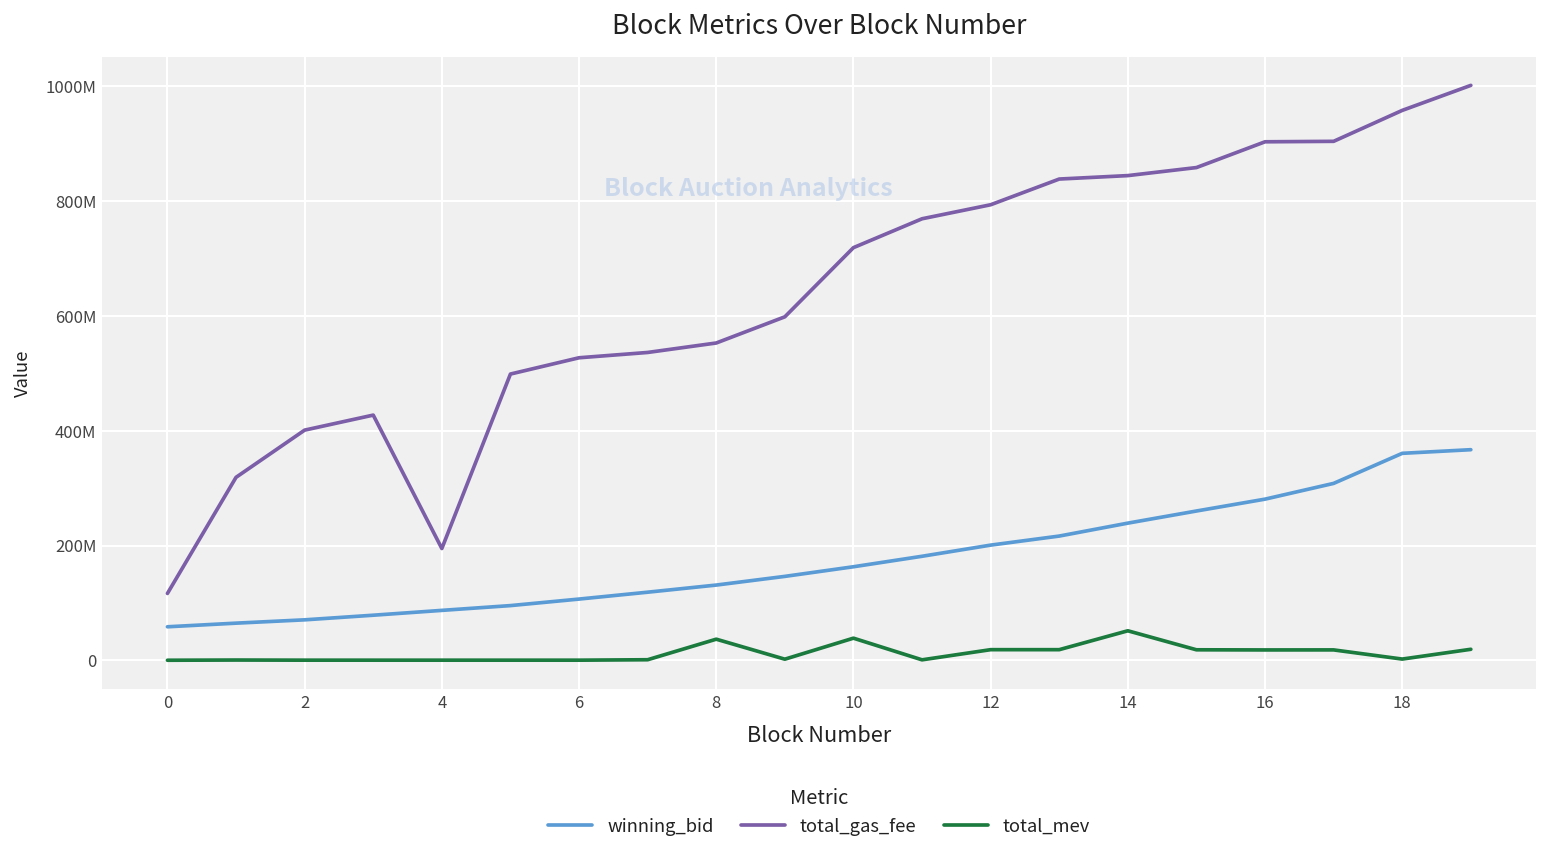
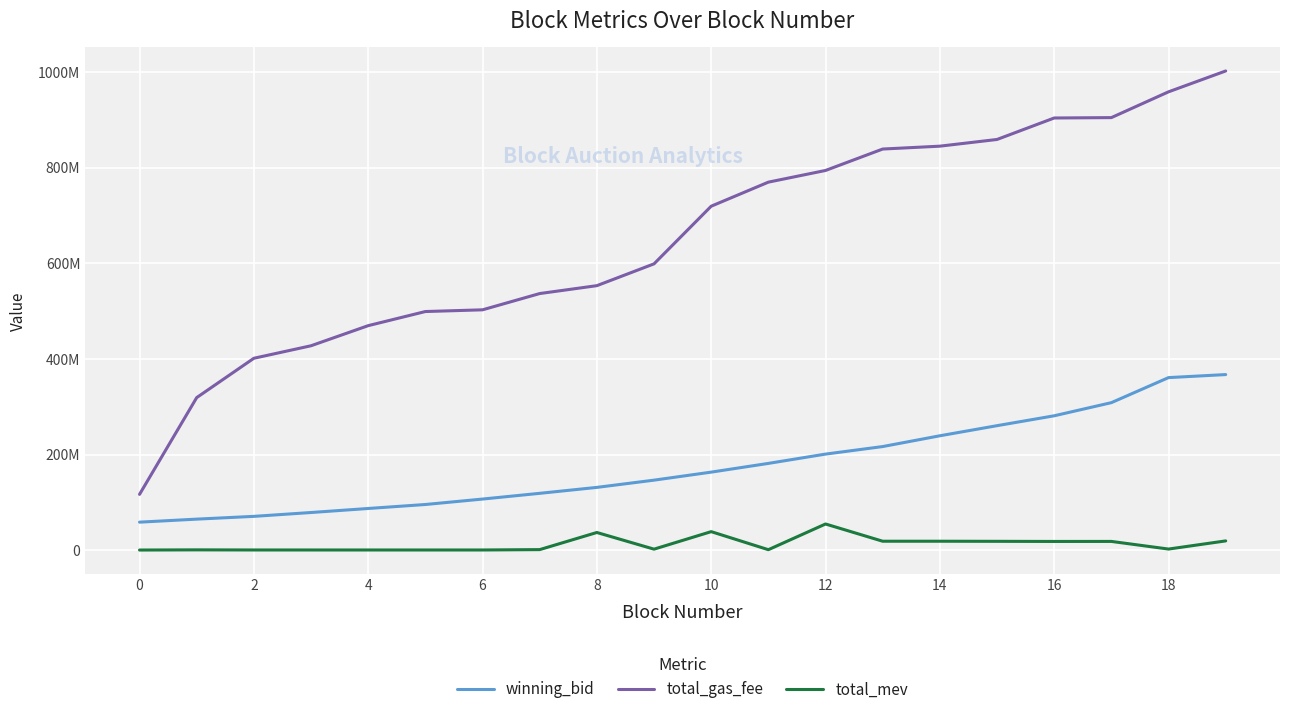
total_gas_fee, 4: 200000000 -> 470000000
total_gas_fee, 6: 530000000 -> 500000000
total_mev, 12: 20000000 -> 50000000
total_mev, 14: 50000000 -> 20000000
